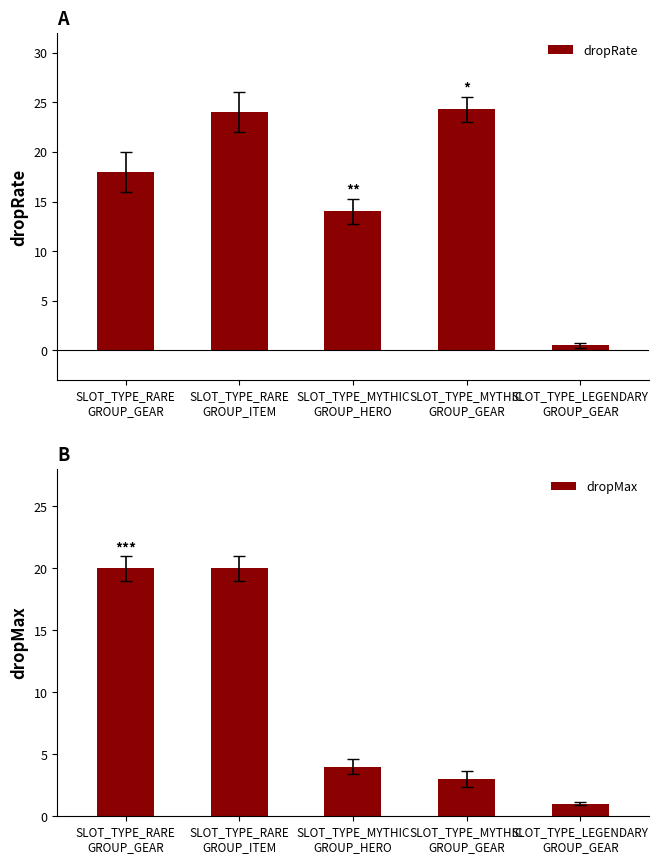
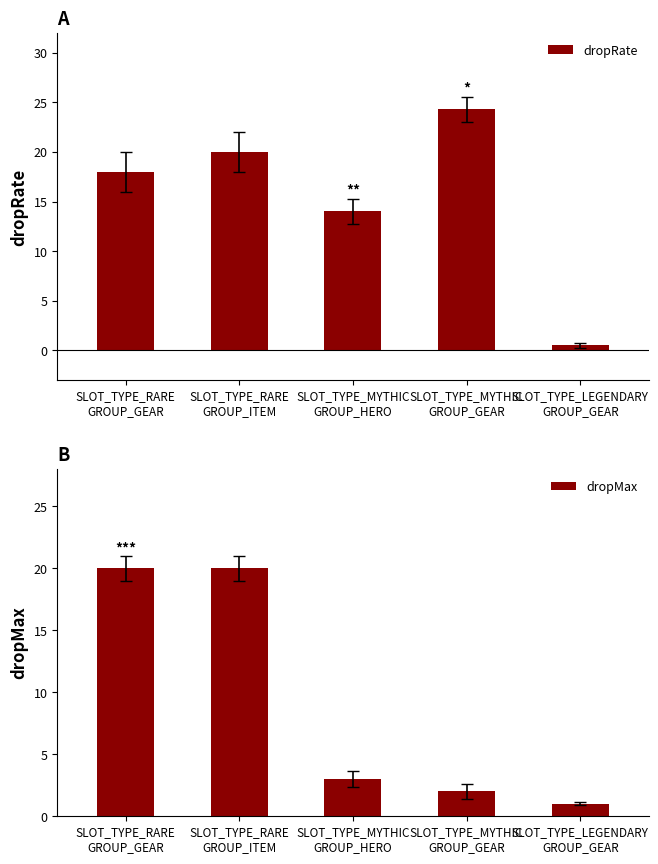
A, dropRate, SLOT_TYPE_RARE GROUP_ITEM: 24 -> 20
B, dropMax, SLOT_TYPE_MYTHIC GROUP_HERO: 4 -> 3
B, dropMax, SLOT_TYPE_MYTHIC GROUP_GEAR: 3 -> 2
